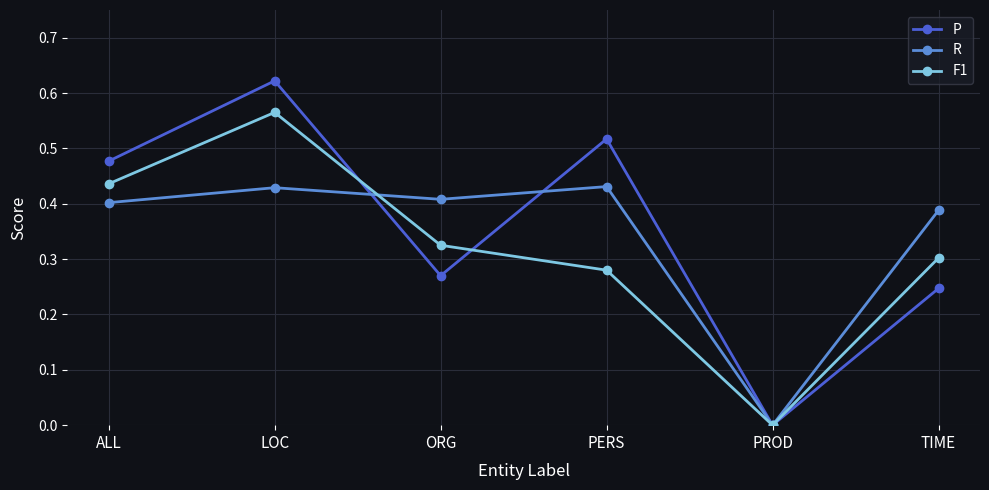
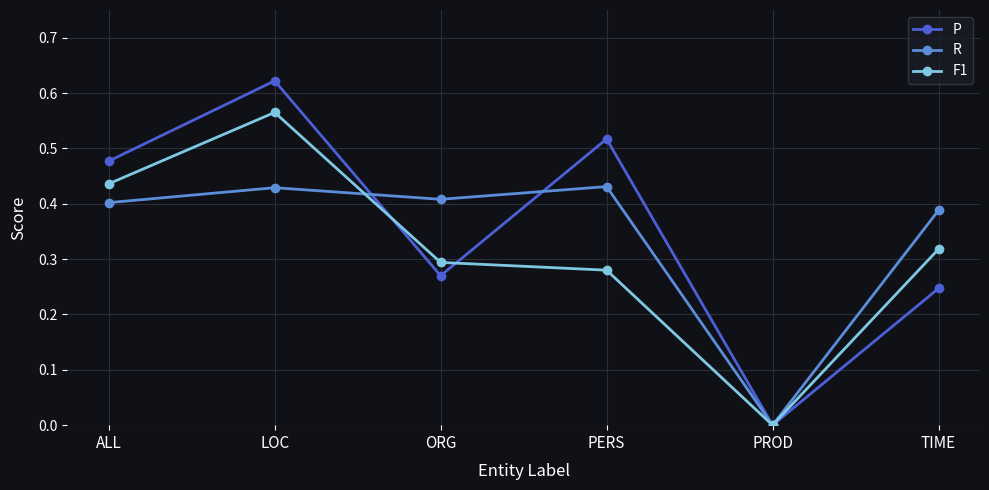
F1, ORG: 0.33 -> 0.29
F1, TIME: 0.30 -> 0.32
